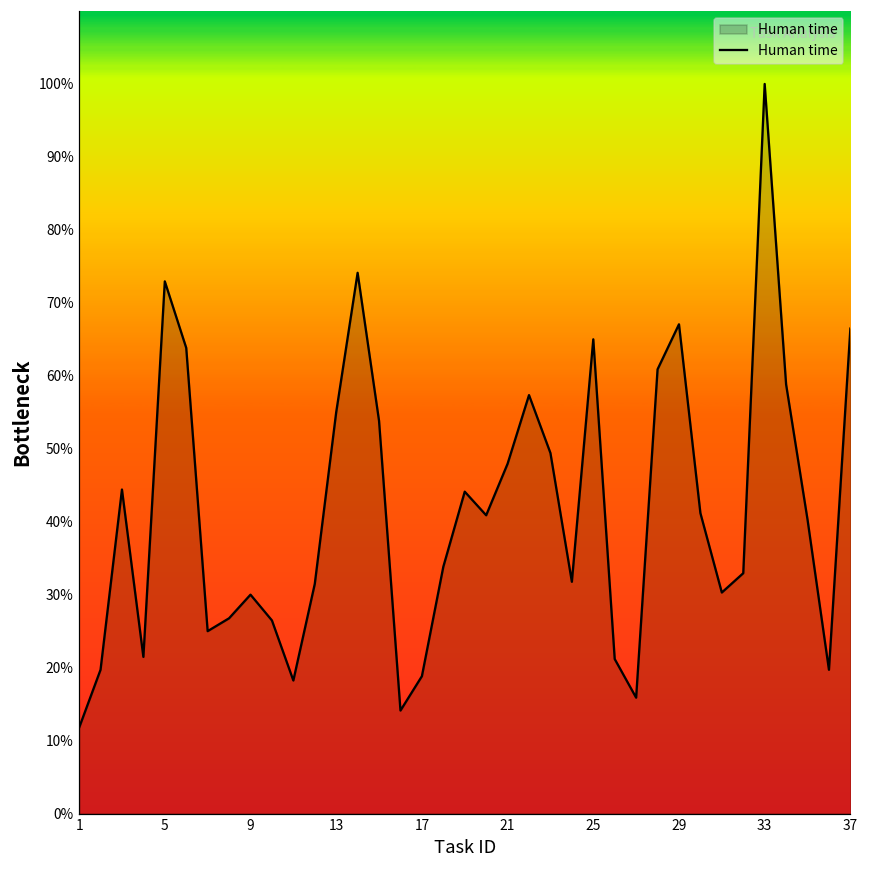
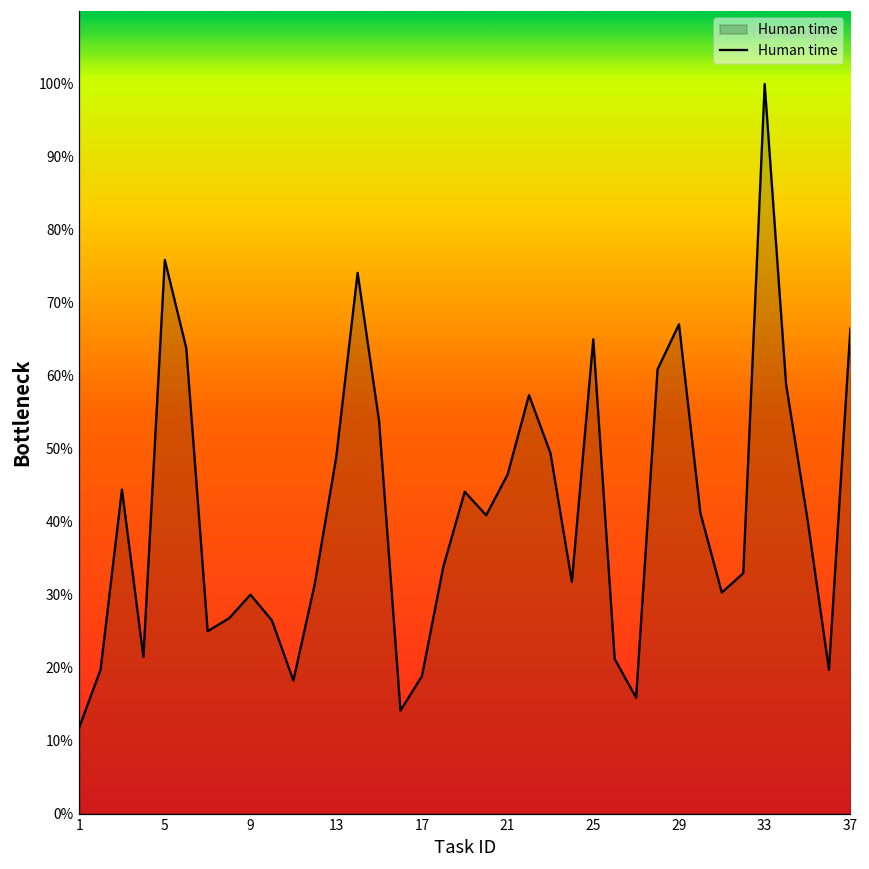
5: 73% -> 76%
13: 55% -> 49%
21: 48% -> 46%
